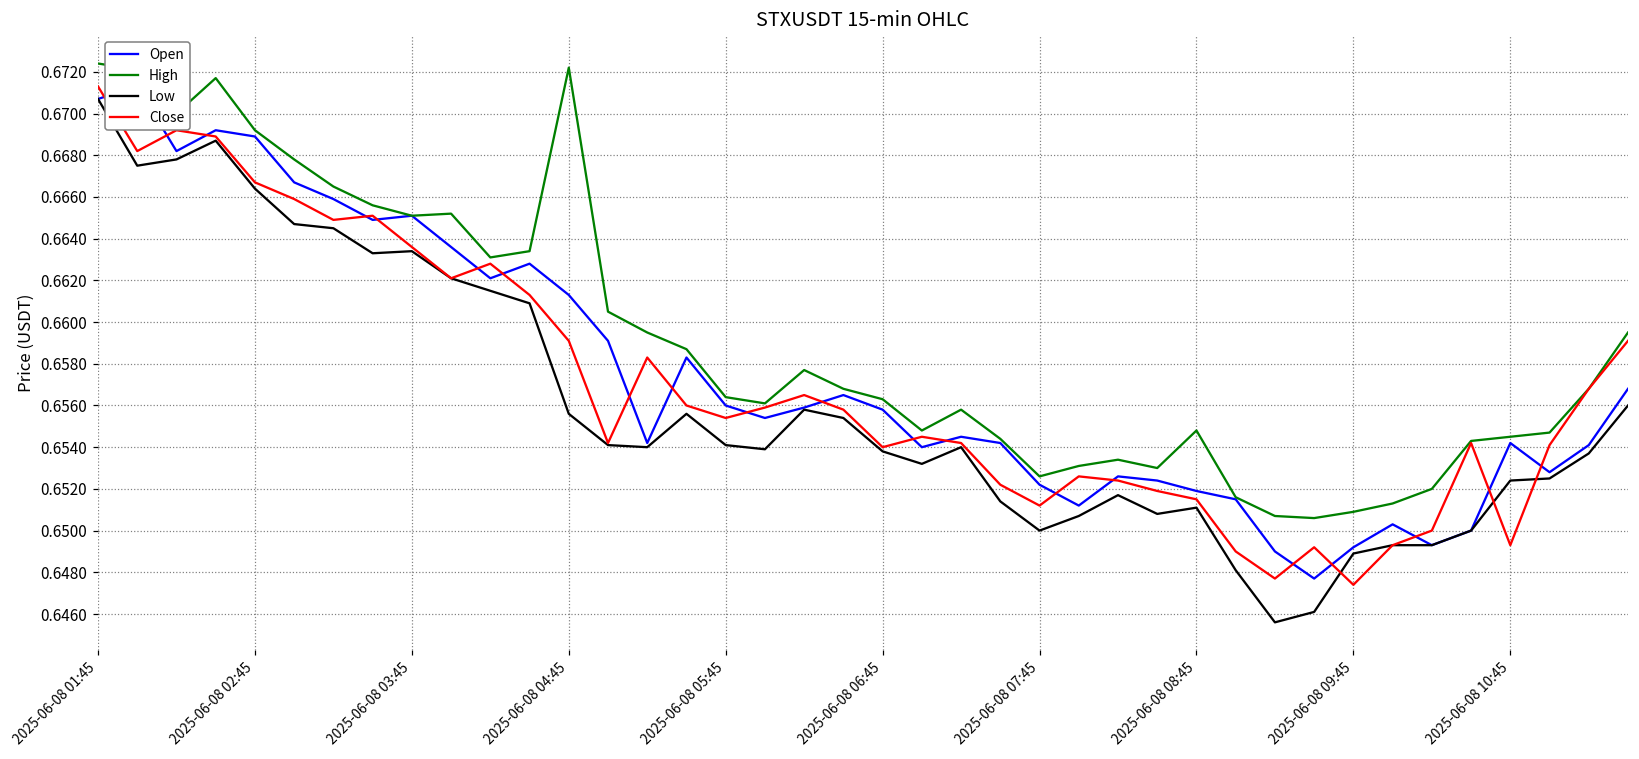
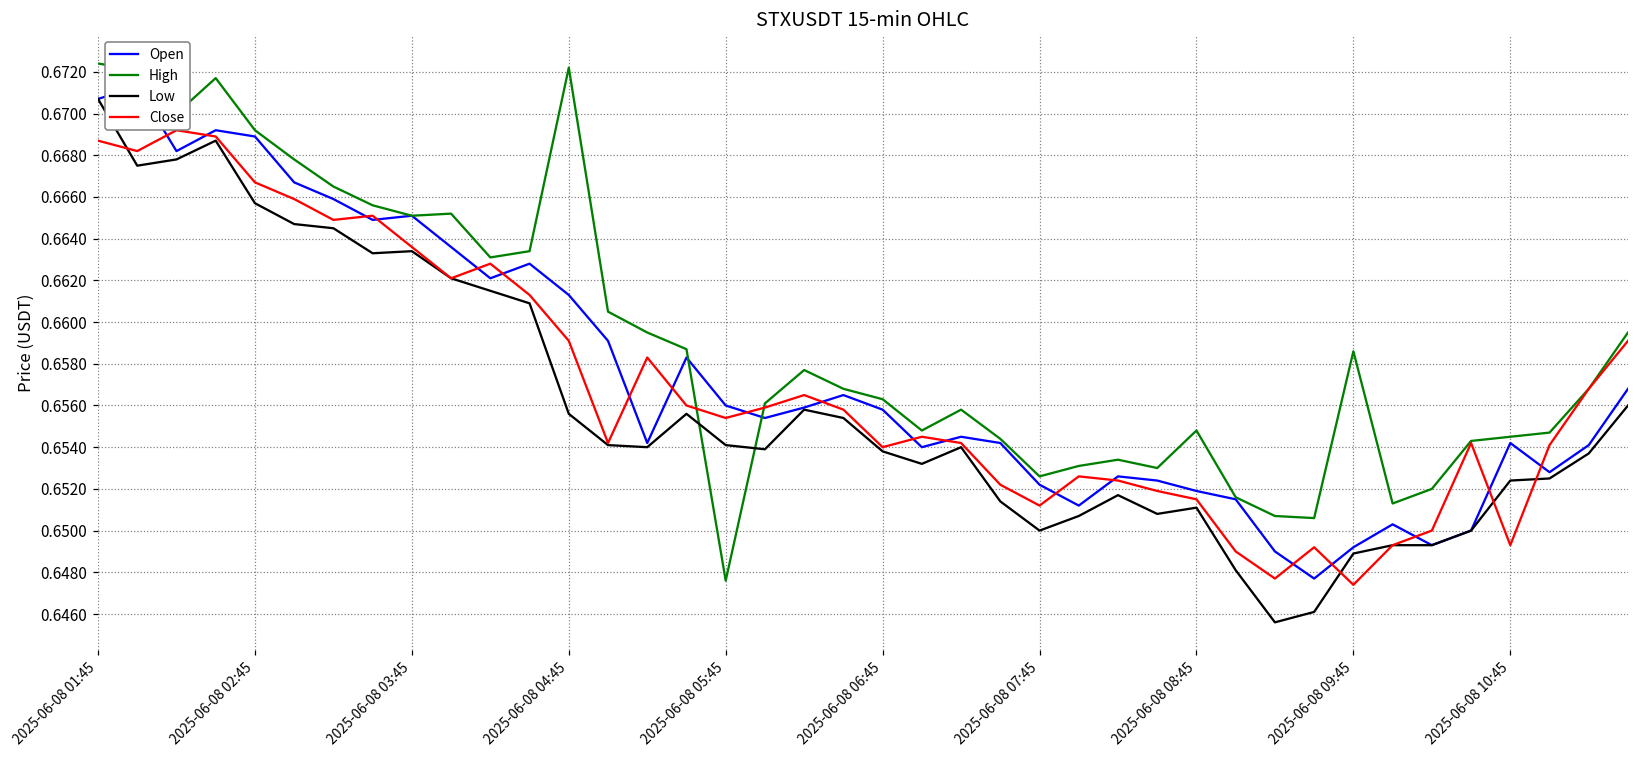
Close, 2025-06-08 01:45: 0.6713 -> 0.6687
Low, 2025-06-08 02:45: 0.6664 -> 0.6657
High, 2025-06-08 05:45: 0.6564 -> 0.6476
High, 2025-06-08 09:45: 0.6509 -> 0.6586
